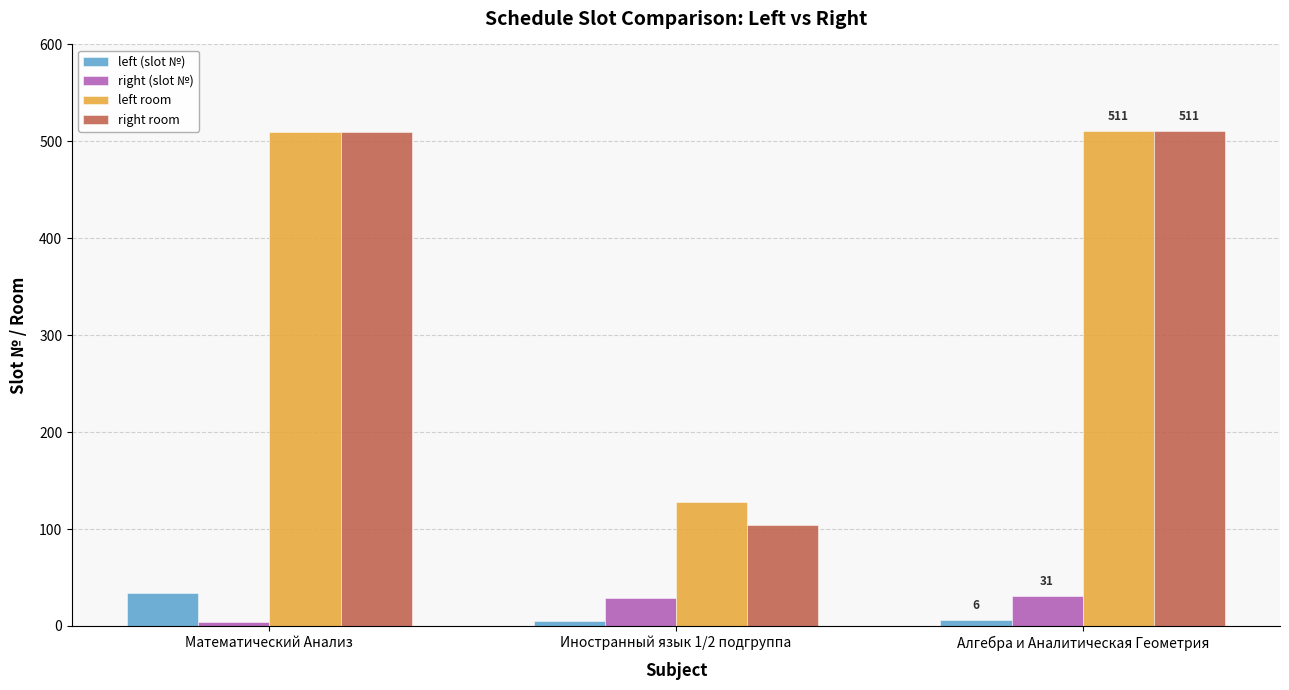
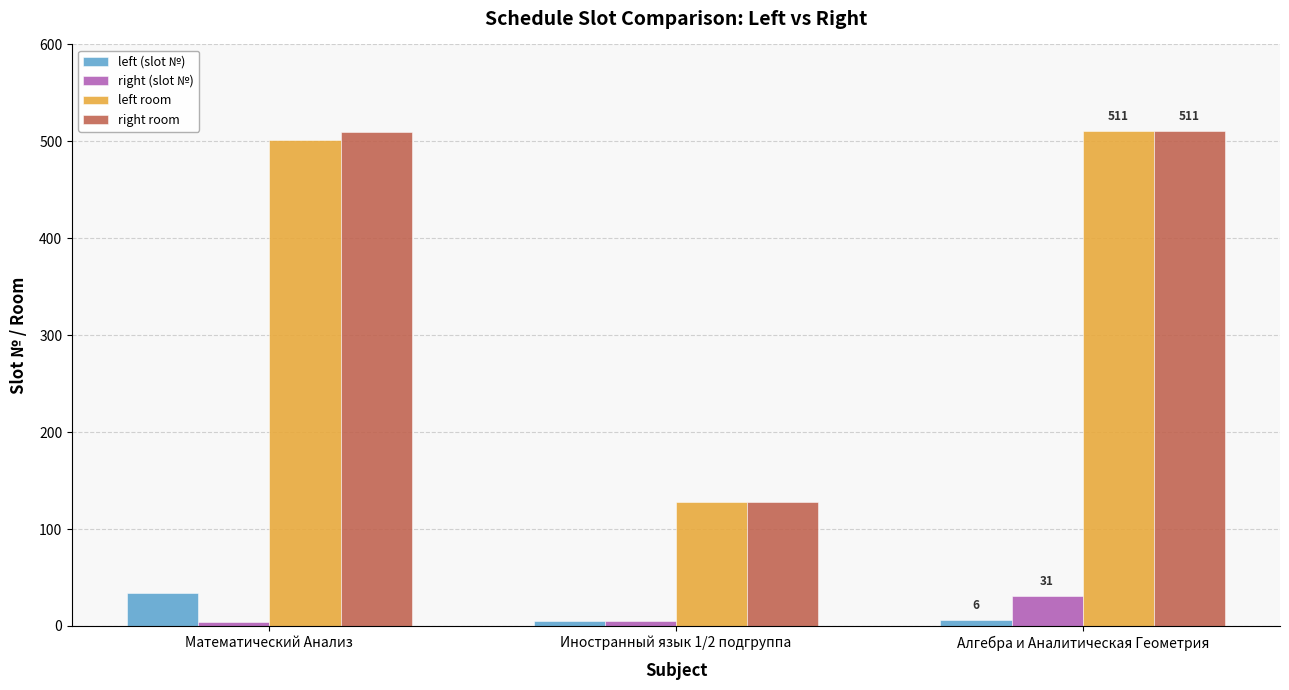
left room, Математический Анализ: 510 -> 500
right (slot №), Иностранный язык 1/2 подгруппа: 30 -> 10
right room, Иностранный язык 1/2 подгруппа: 100 -> 130
